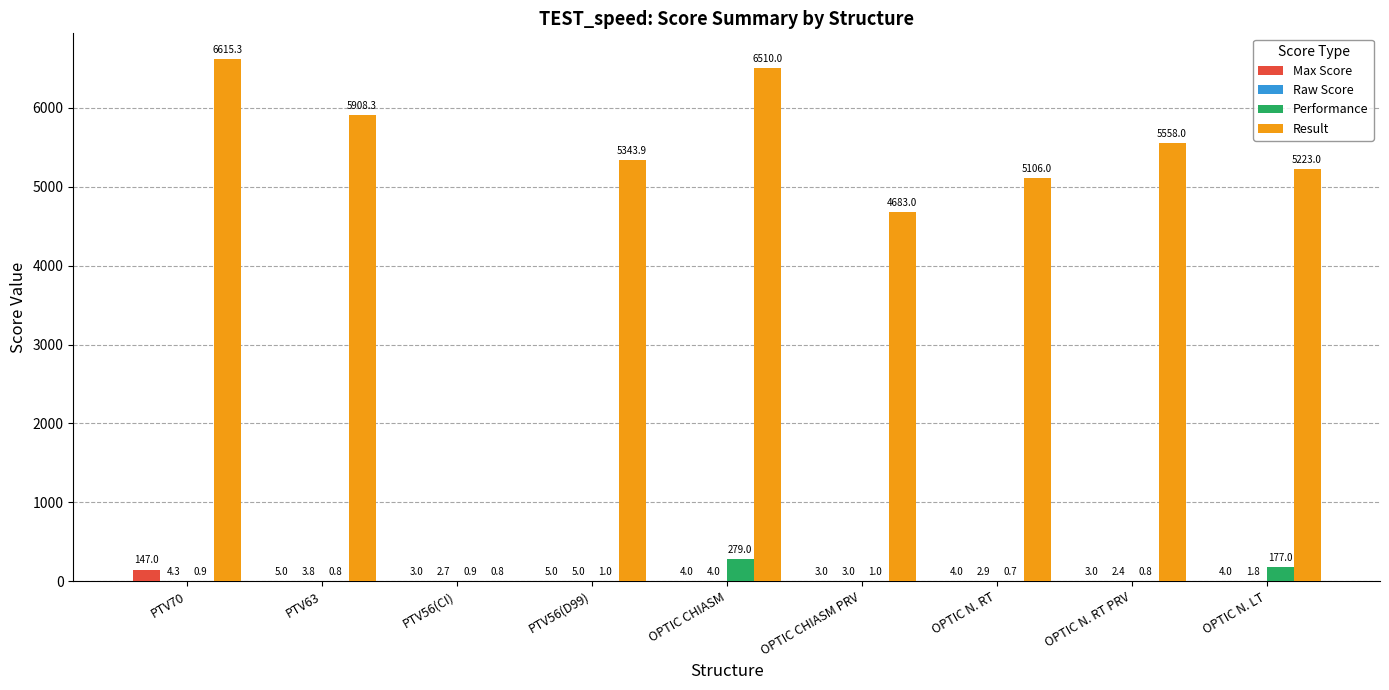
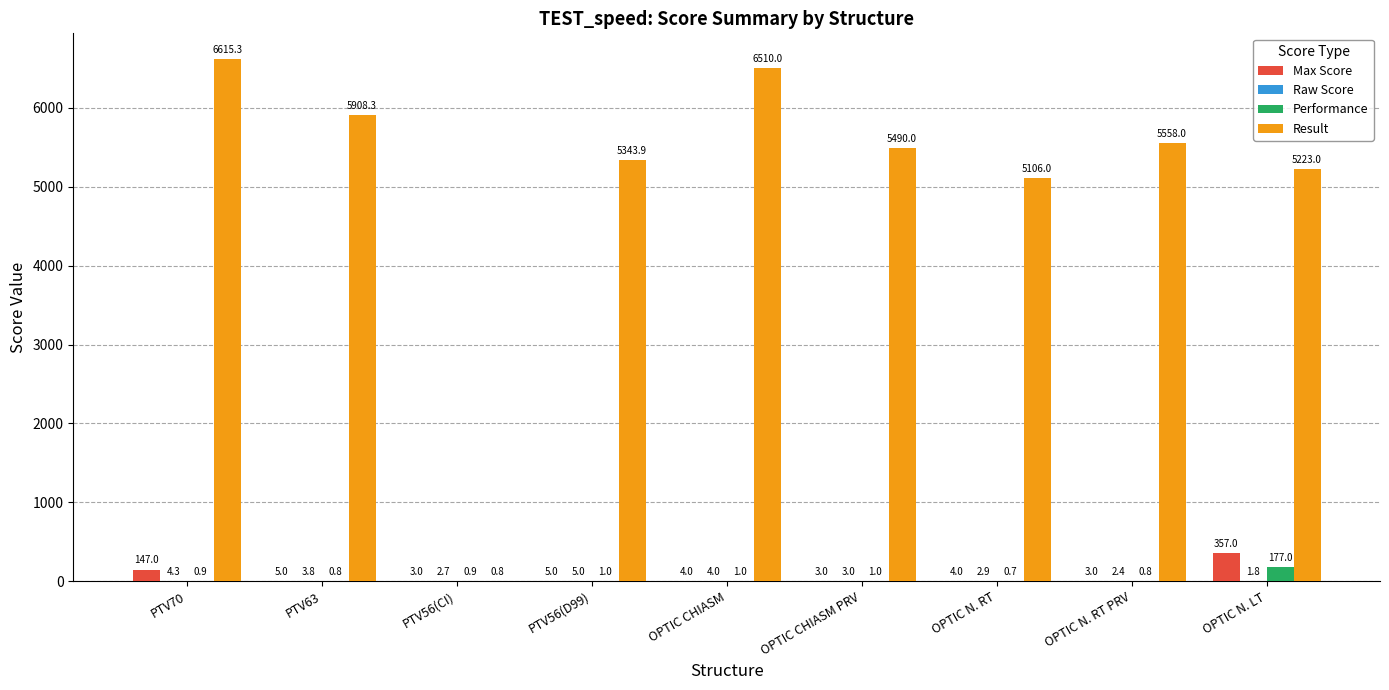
Performance, OPTIC CHIASM: 279.0 -> 1.0
Result, OPTIC CHIASM PRV: 4683.0 -> 5490.0
Max Score, OPTIC N. LT: 4.0 -> 357.0
